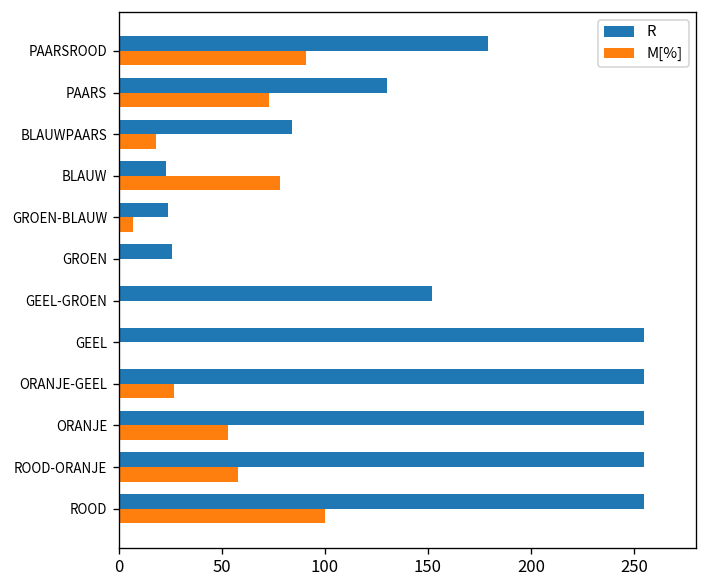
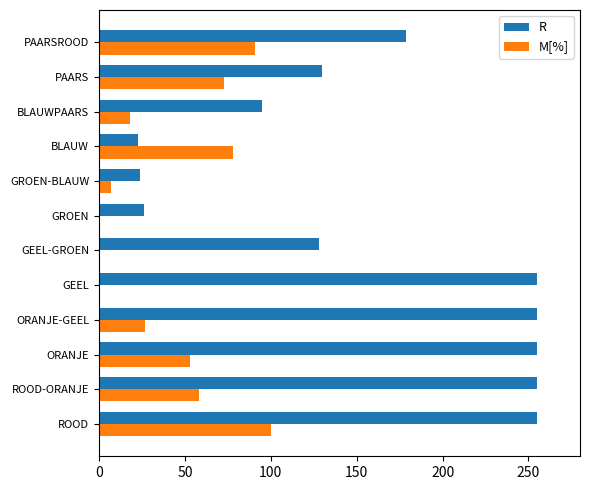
R, BLAUWPAARS: 84 -> 95
R, GEEL-GROEN: 152 -> 128
